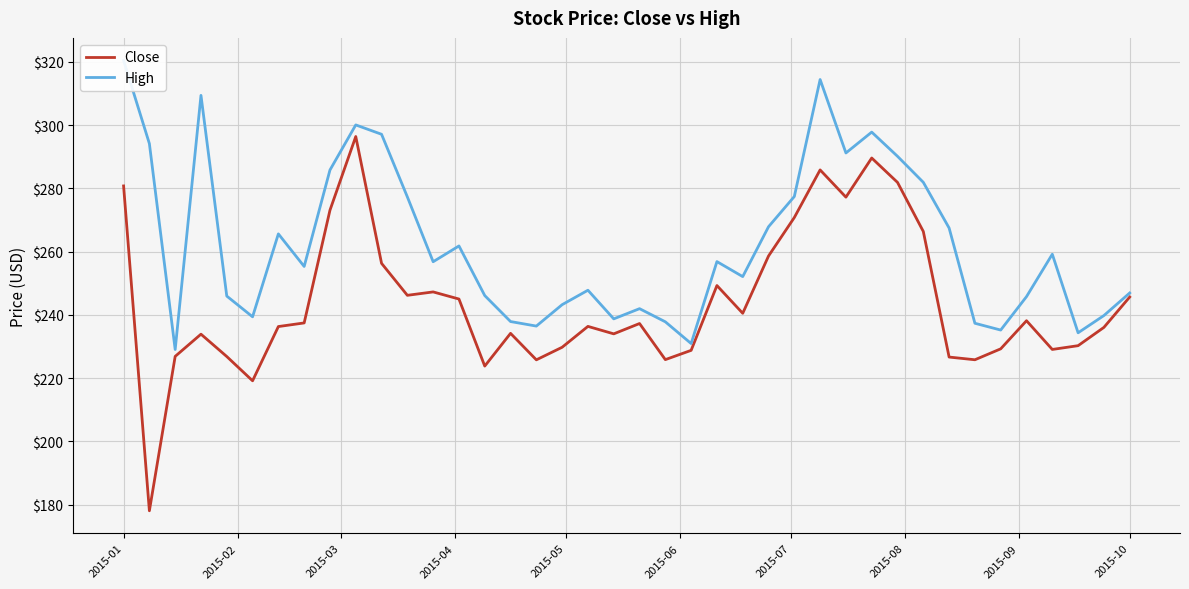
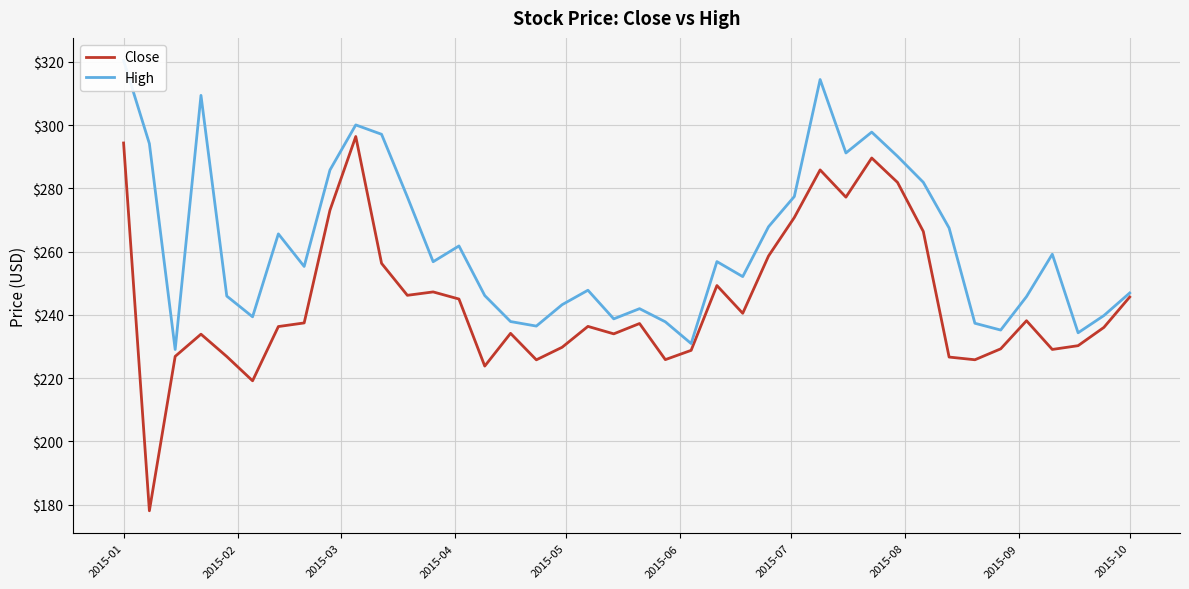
Close, 2015-01: $281 -> $294
